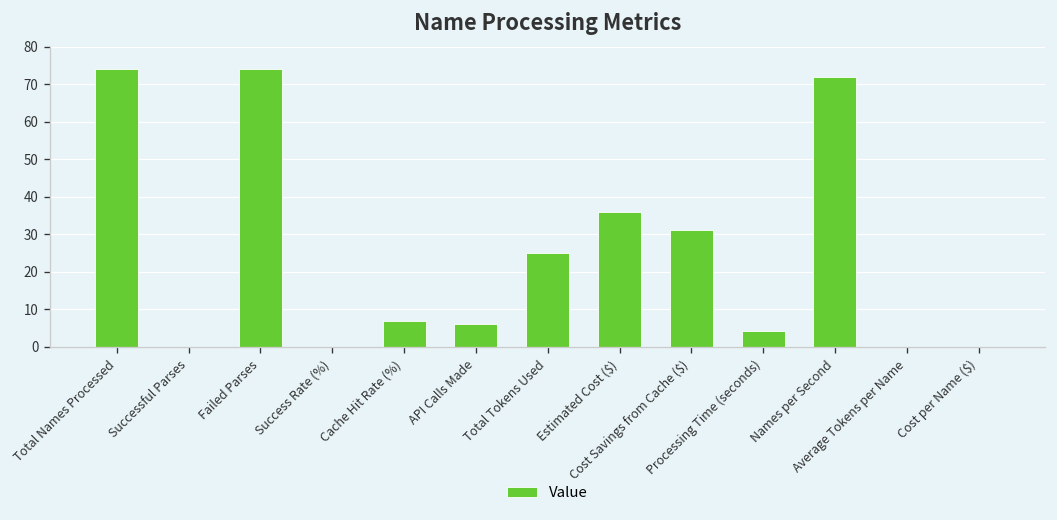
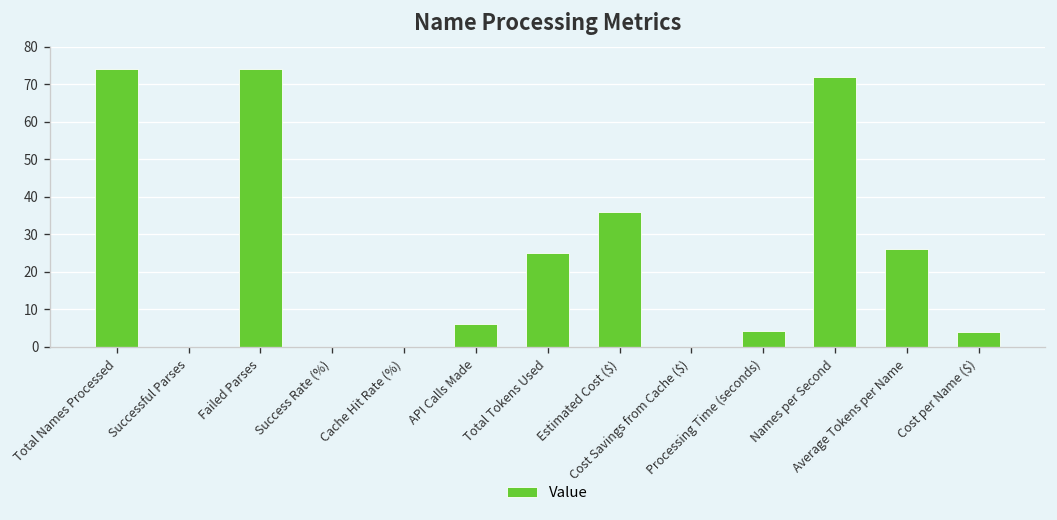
Cache Hit Rate (%): 7 -> 0
Cost Savings from Cache ($): 31 -> 0
Average Tokens per Name: 0 -> 26
Cost per Name ($): 0 -> 4
